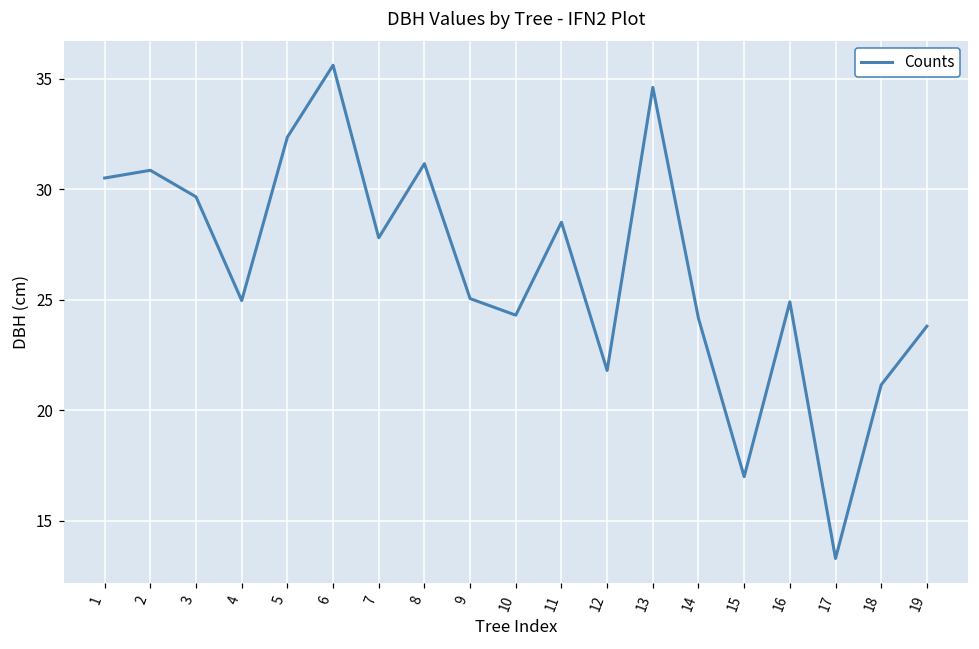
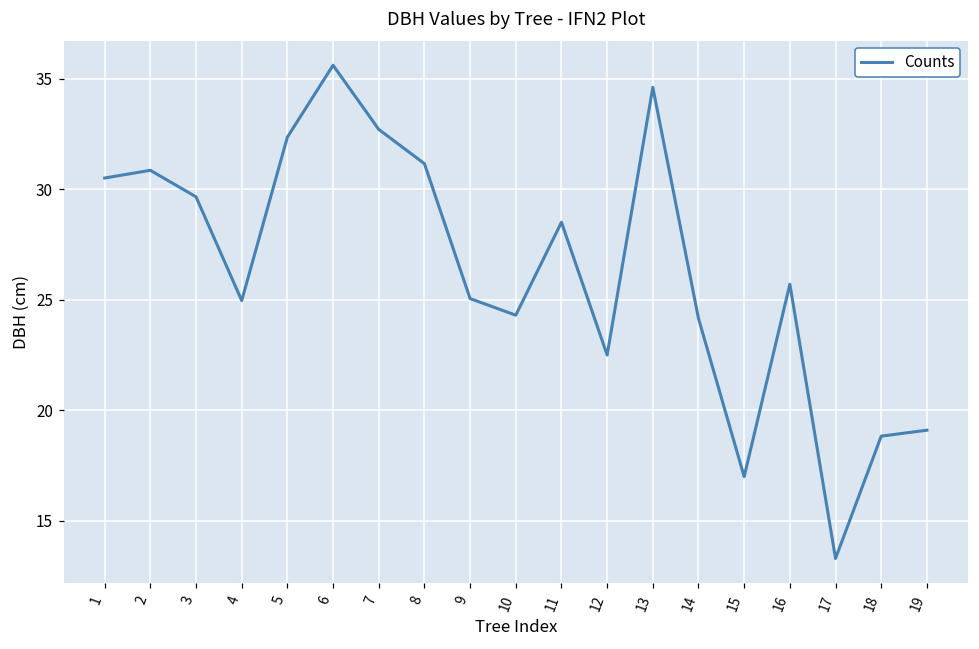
7: 27.8 -> 32.7
12: 21.8 -> 22.5
16: 24.9 -> 25.7
18: 21.2 -> 18.8
19: 23.8 -> 19.1
